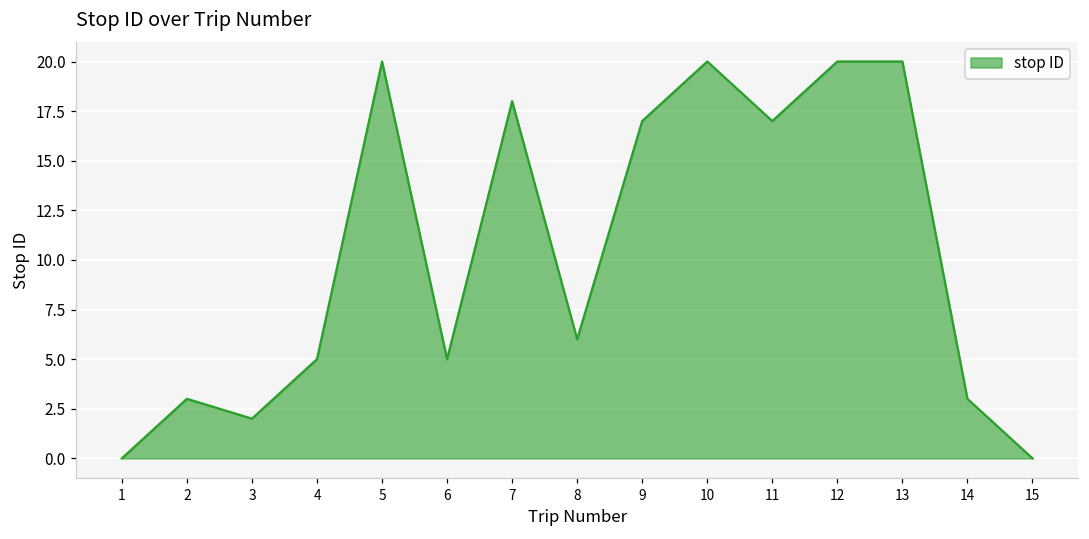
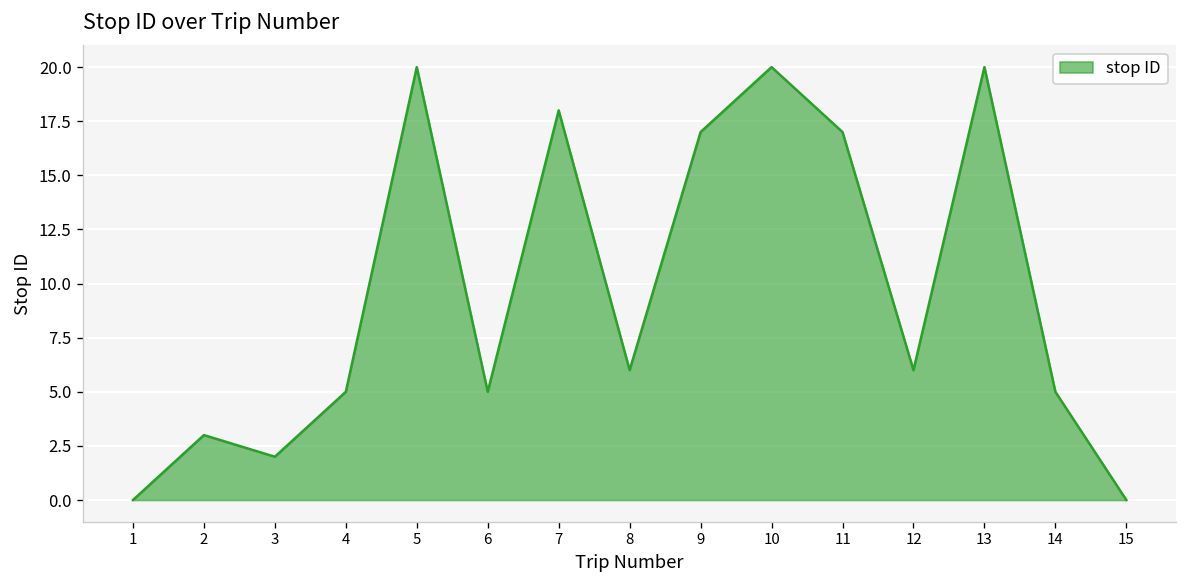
12: 20 -> 6
14: 3 -> 5
